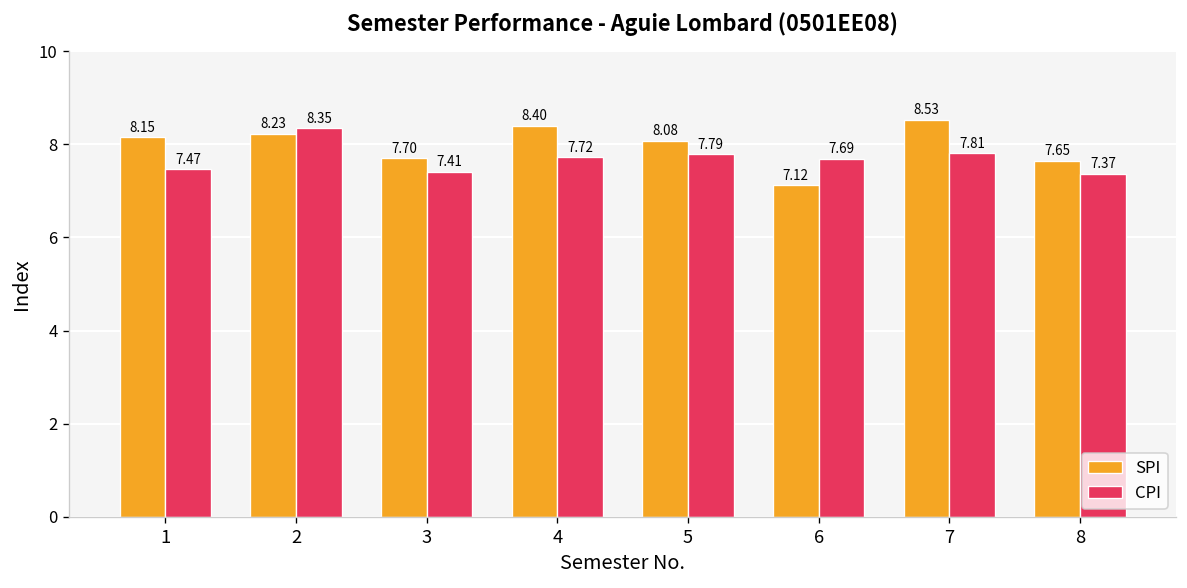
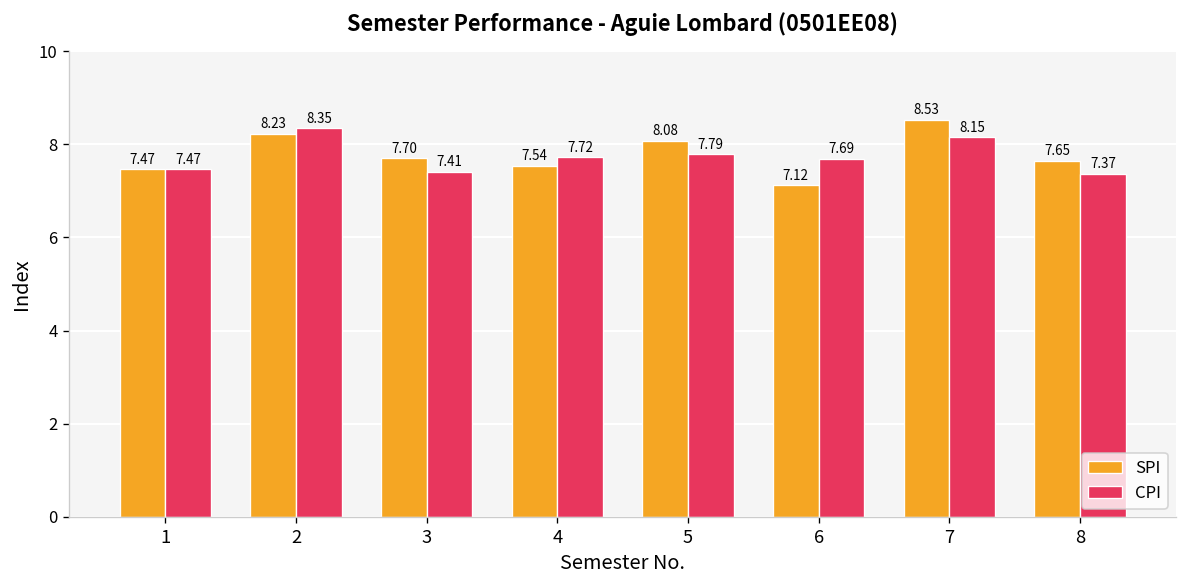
SPI, 1: 8.15 -> 7.47
SPI, 4: 8.40 -> 7.54
CPI, 7: 7.81 -> 8.15
